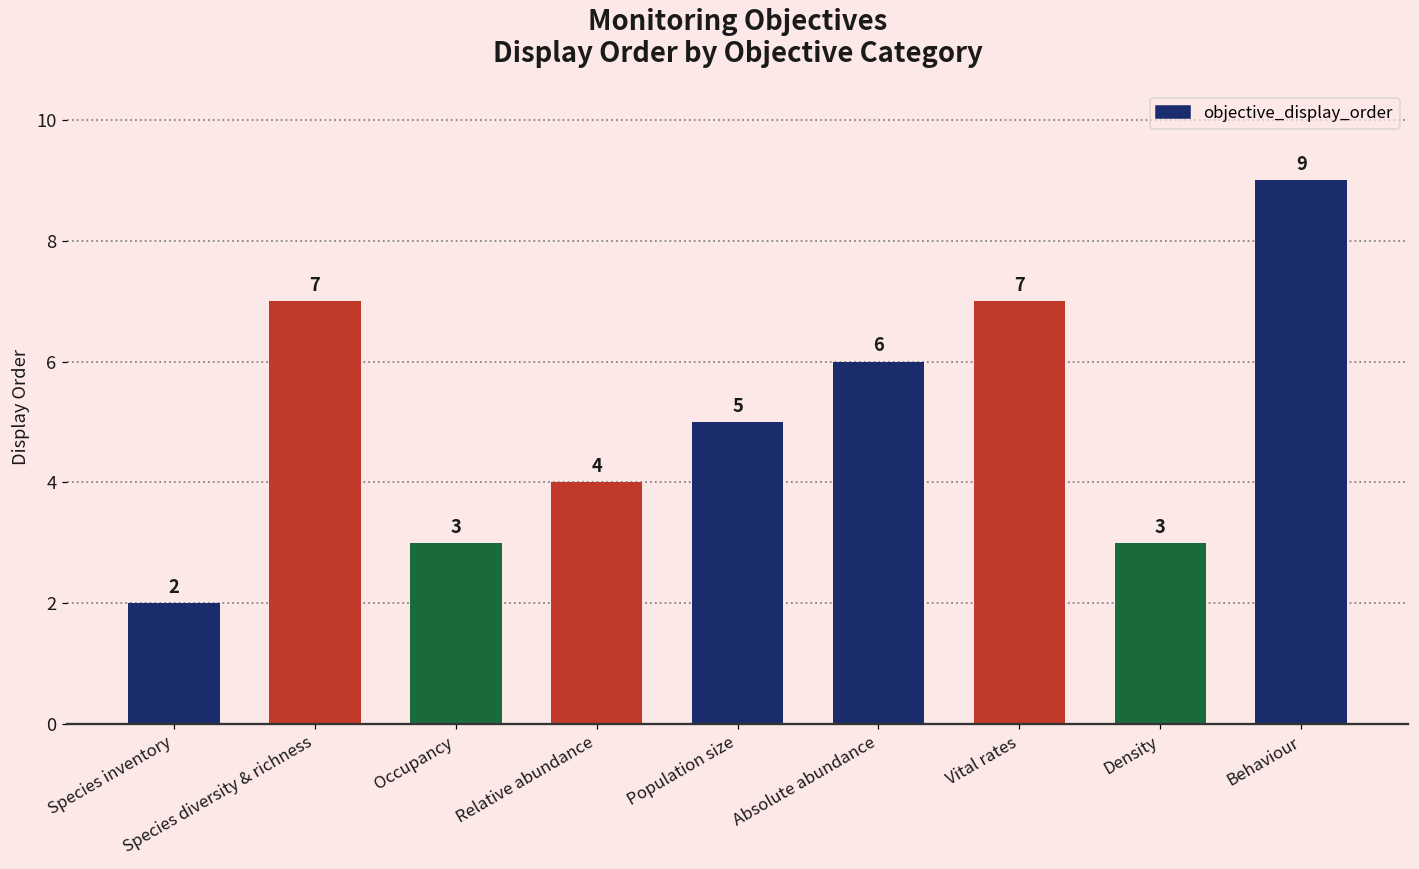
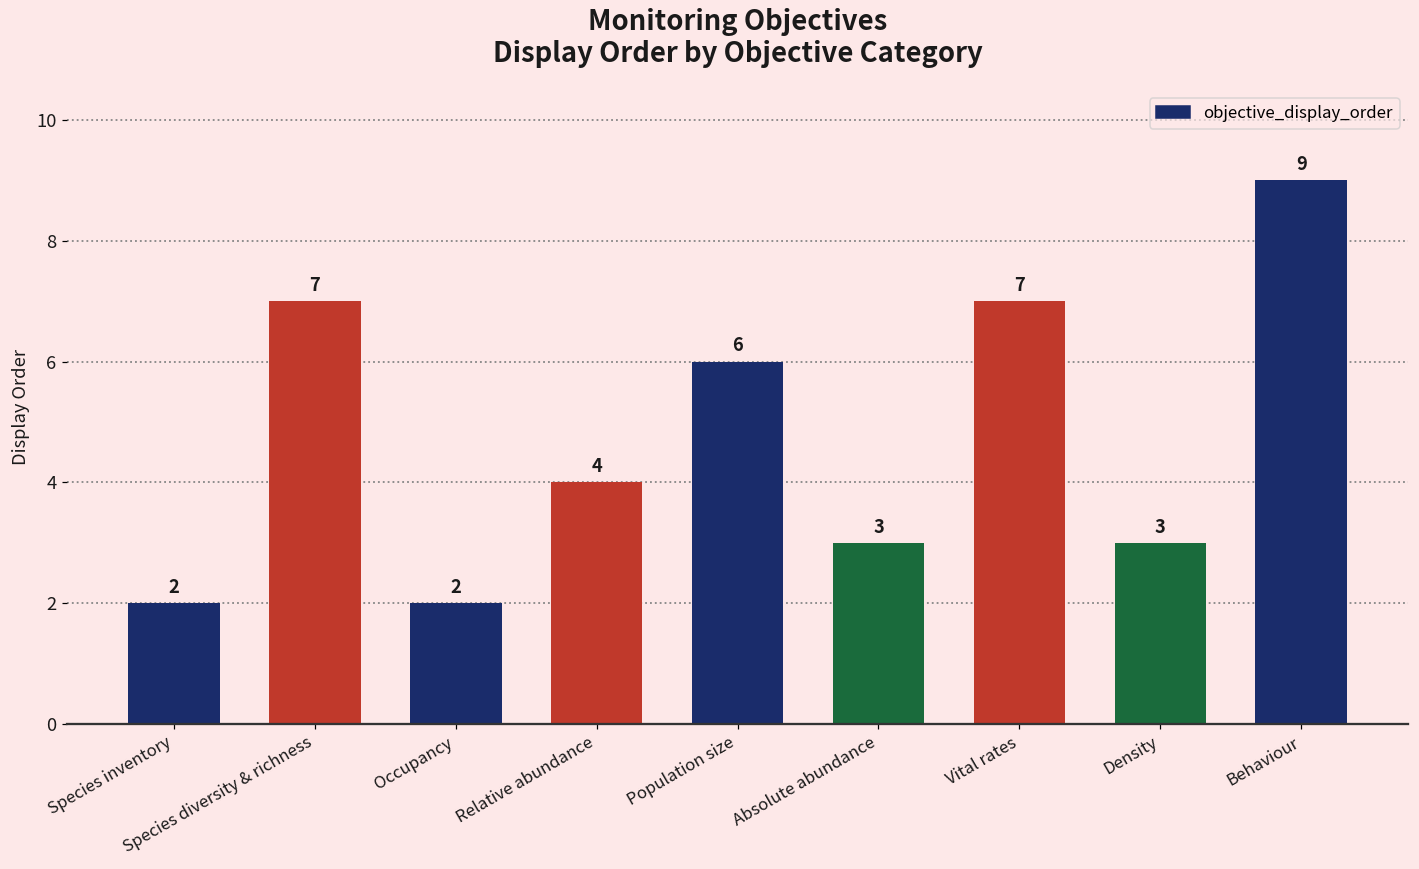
Occupancy: 3 -> 2
Population size: 5 -> 6
Absolute abundance: 6 -> 3
